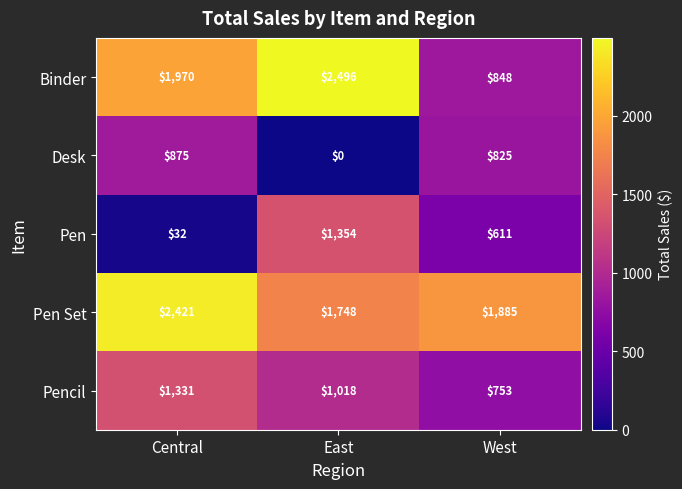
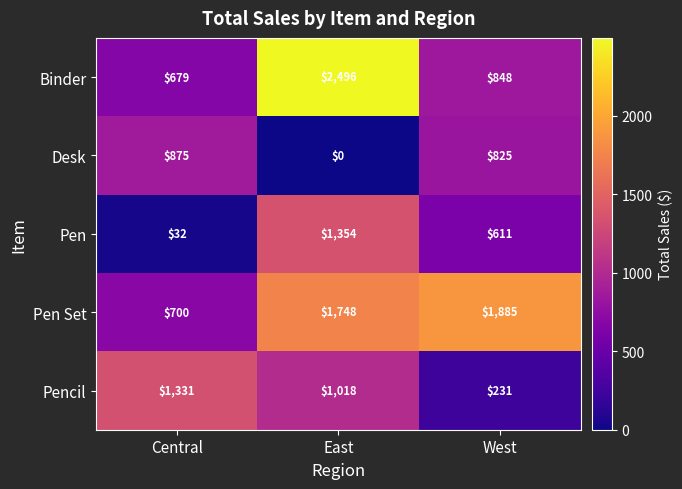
Binder, Central: $1,970 -> $679
Pen Set, Central: $2,421 -> $700
Pencil, West: $753 -> $231
